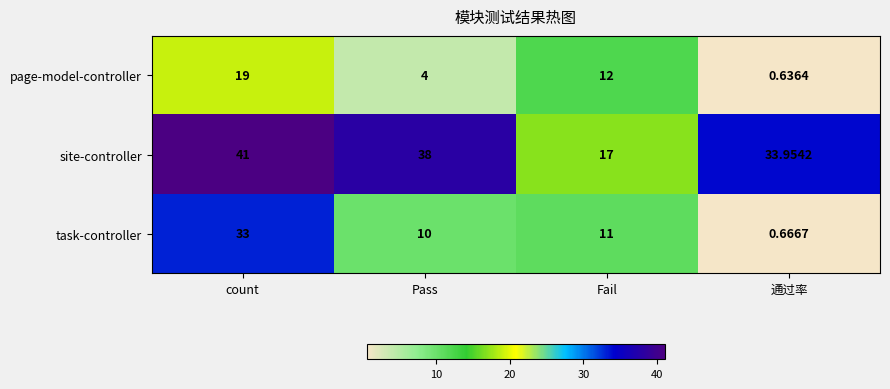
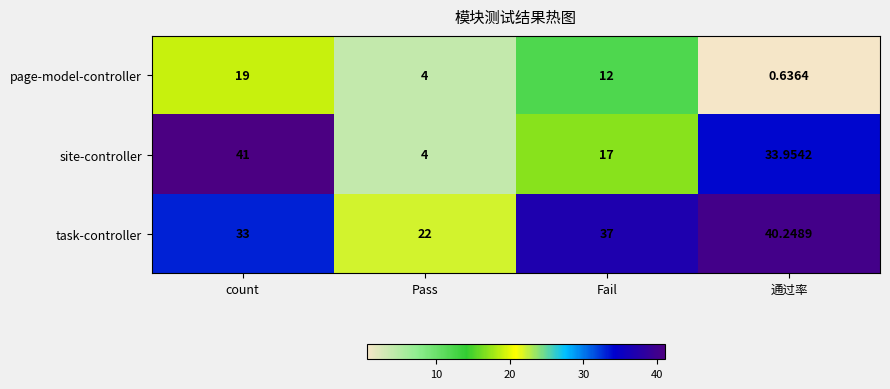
site-controller, Pass: 38 -> 4
task-controller, Pass: 10 -> 22
task-controller, Fail: 11 -> 37
task-controller, 通过率: 0.6667 -> 40.2489
